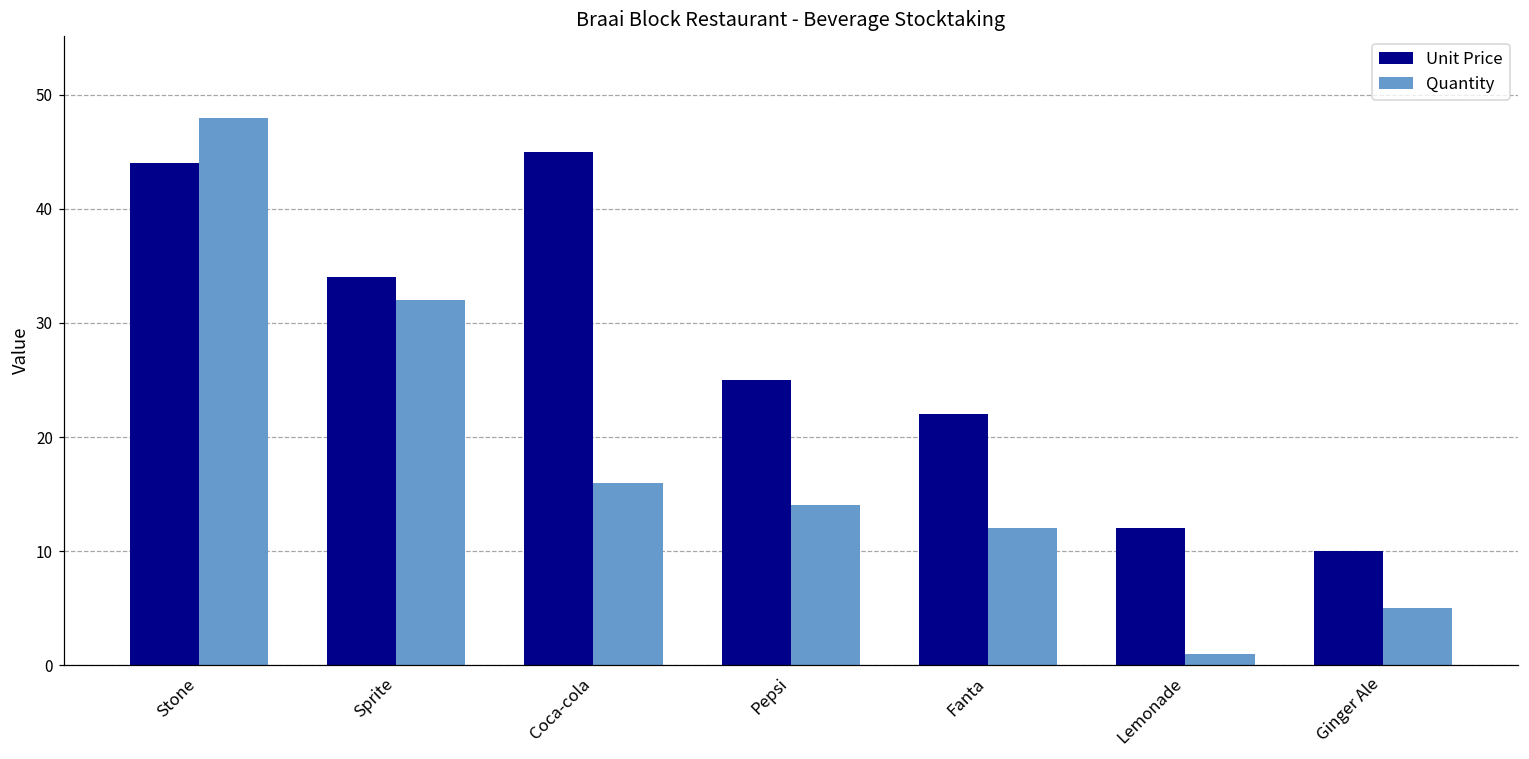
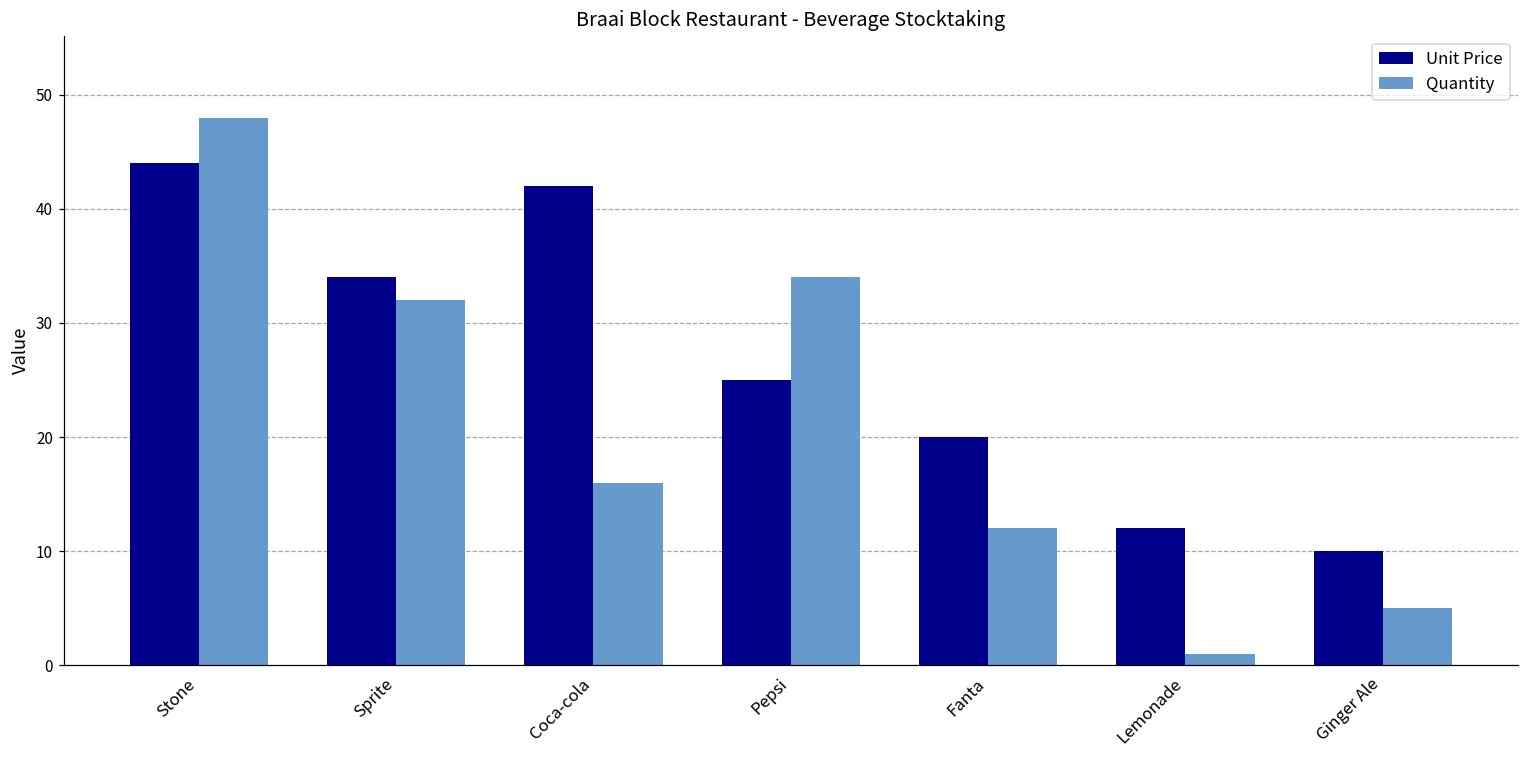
Unit Price, Coca-cola: 45 -> 42
Quantity, Pepsi: 14 -> 34
Unit Price, Fanta: 22 -> 20
